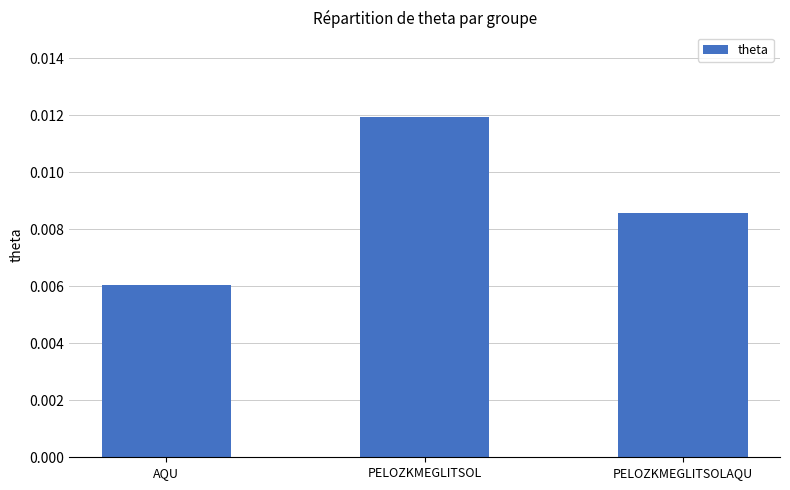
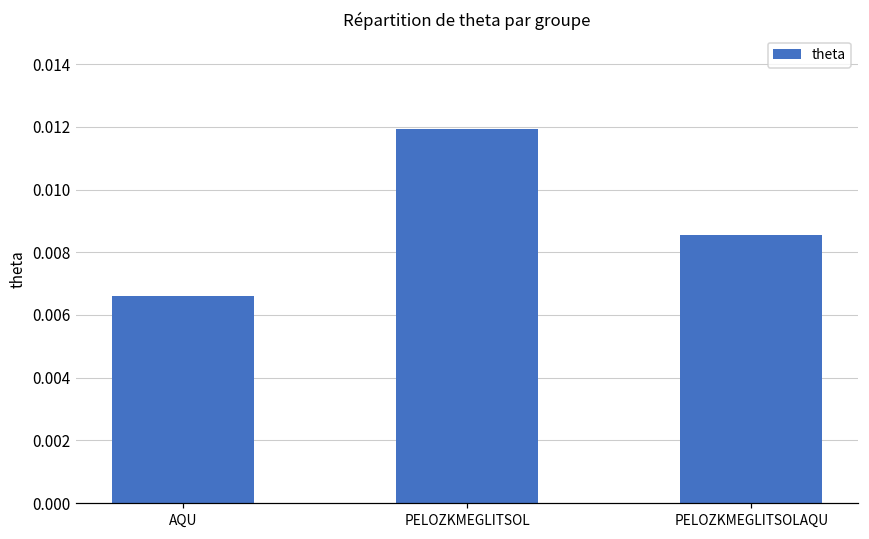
AQU: 0.0060 -> 0.0066
